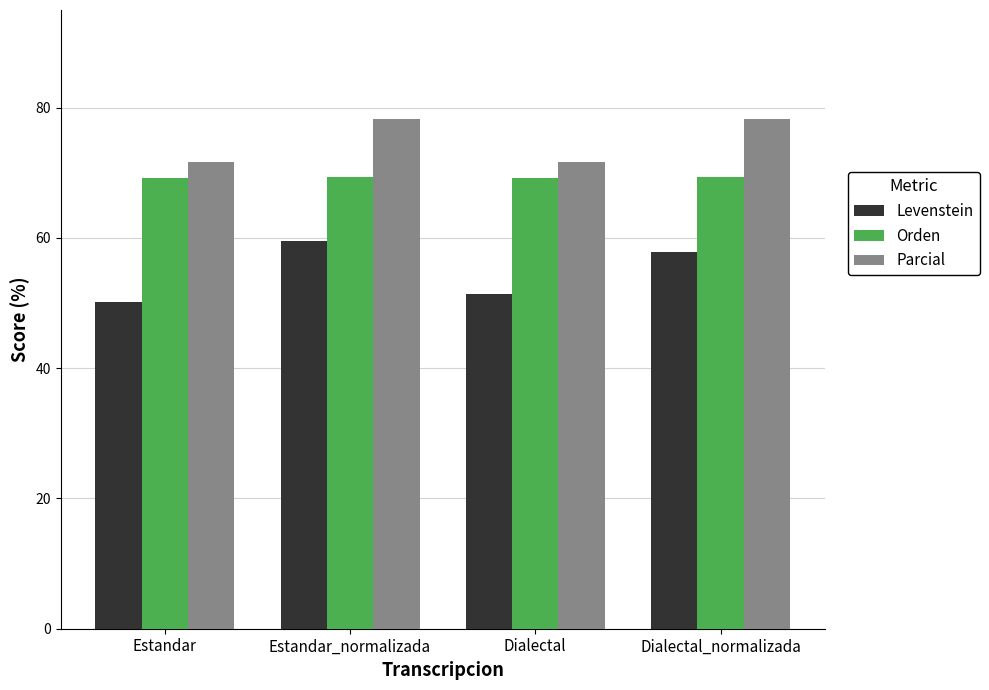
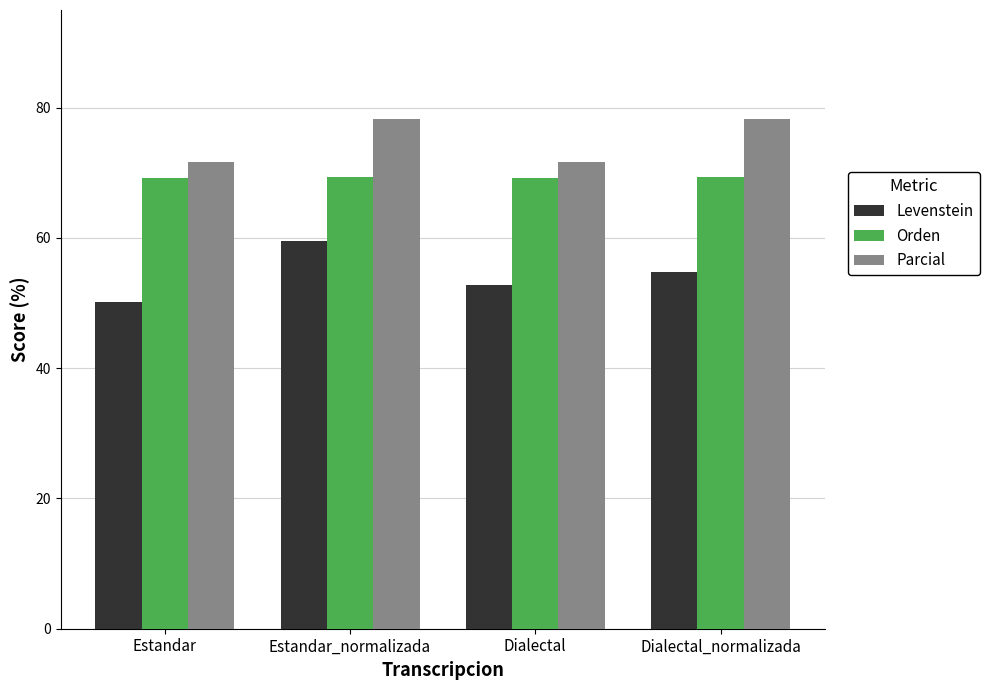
Levenstein, Dialectal: 51 -> 53
Levenstein, Dialectal_normalizada: 58 -> 55
